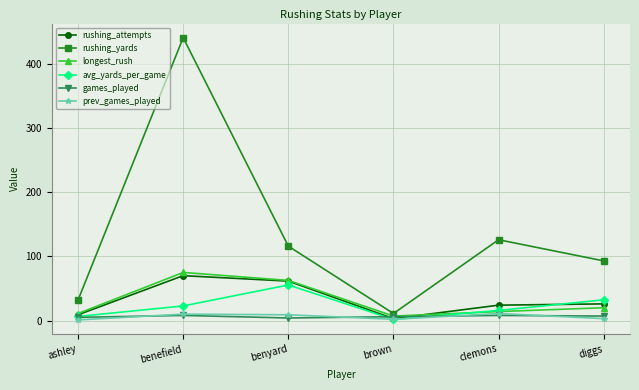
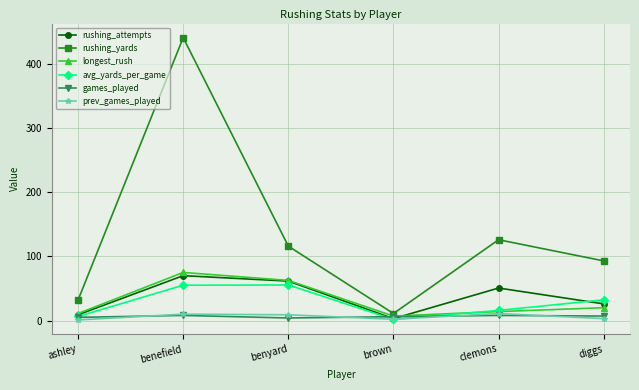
avg_yards_per_game, benefield: 20 -> 60
rushing_attempts, clemons: 20 -> 50
